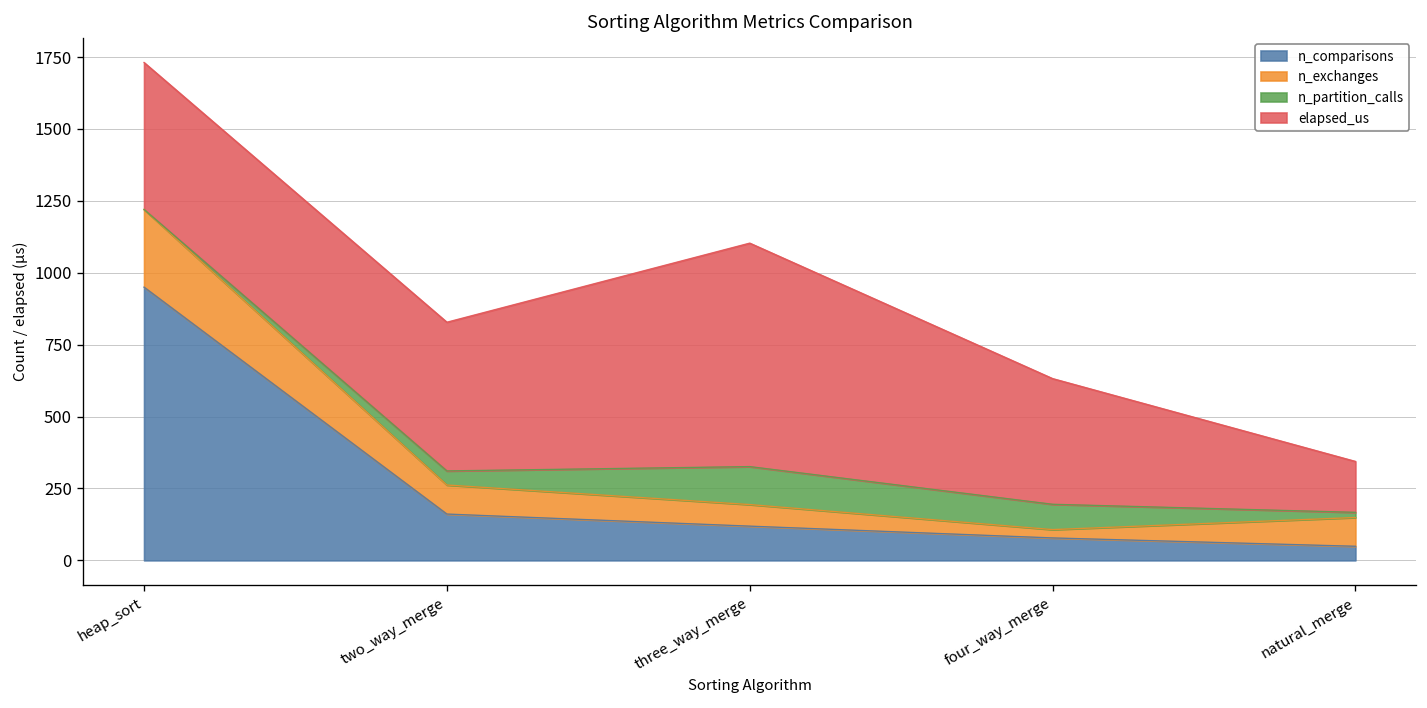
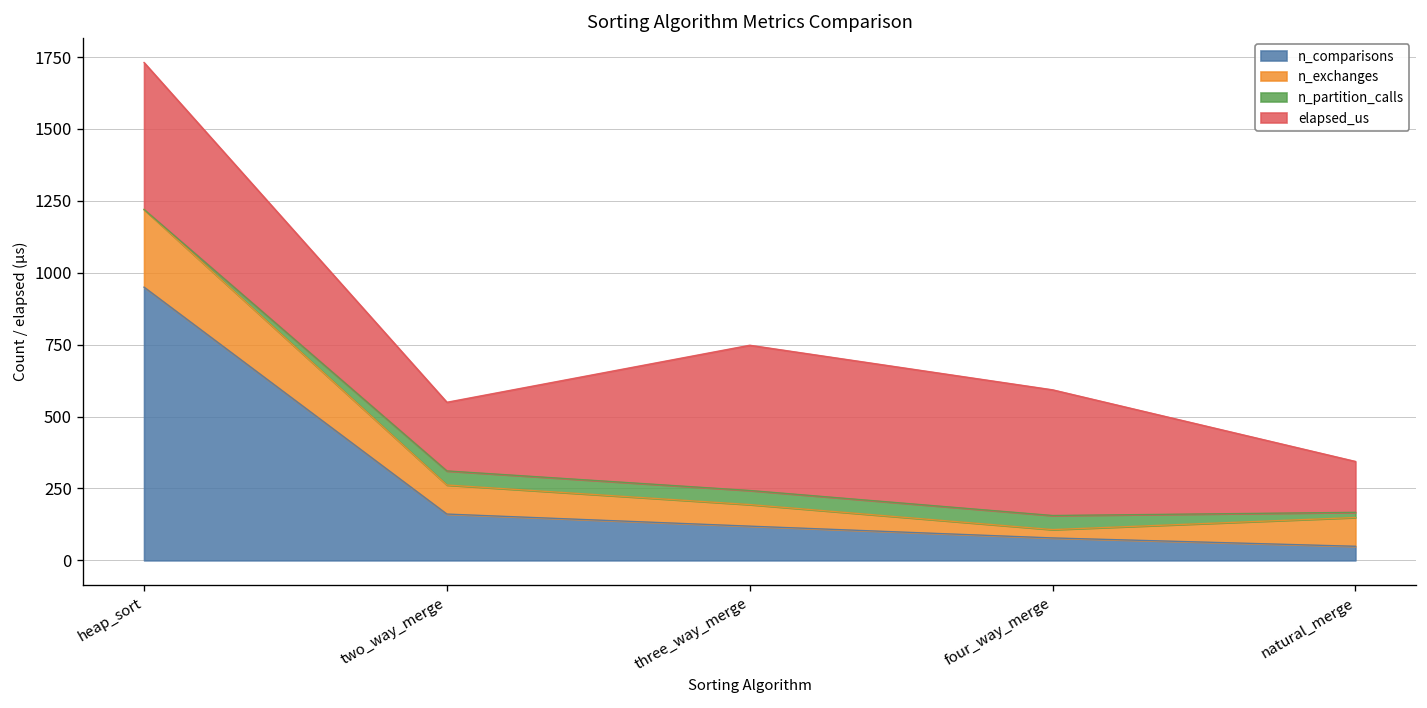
elapsed_us, two_way_merge: 520 -> 240
n_partition_calls, three_way_merge: 130 -> 50
elapsed_us, three_way_merge: 780 -> 510
n_partition_calls, four_way_merge: 90 -> 50
